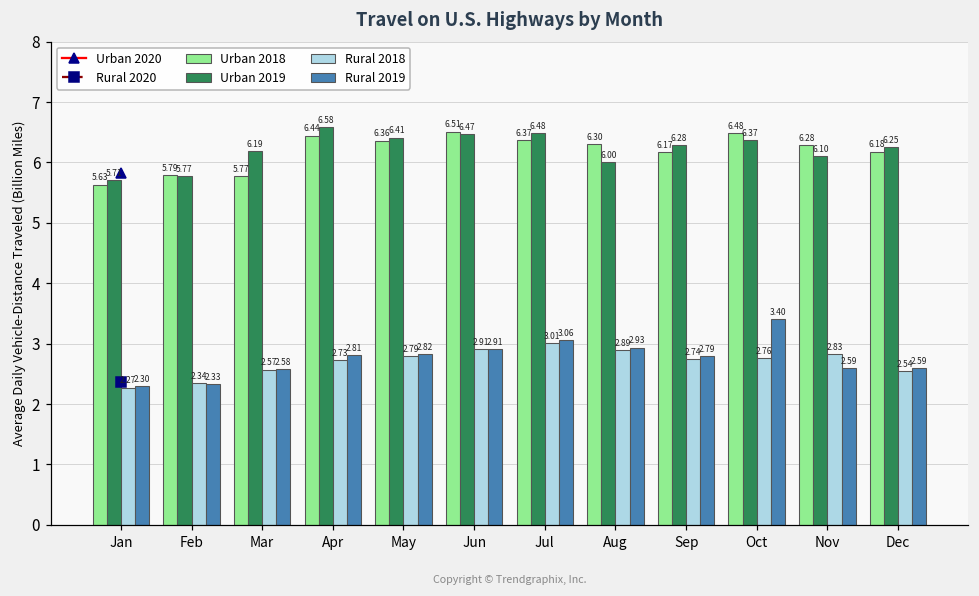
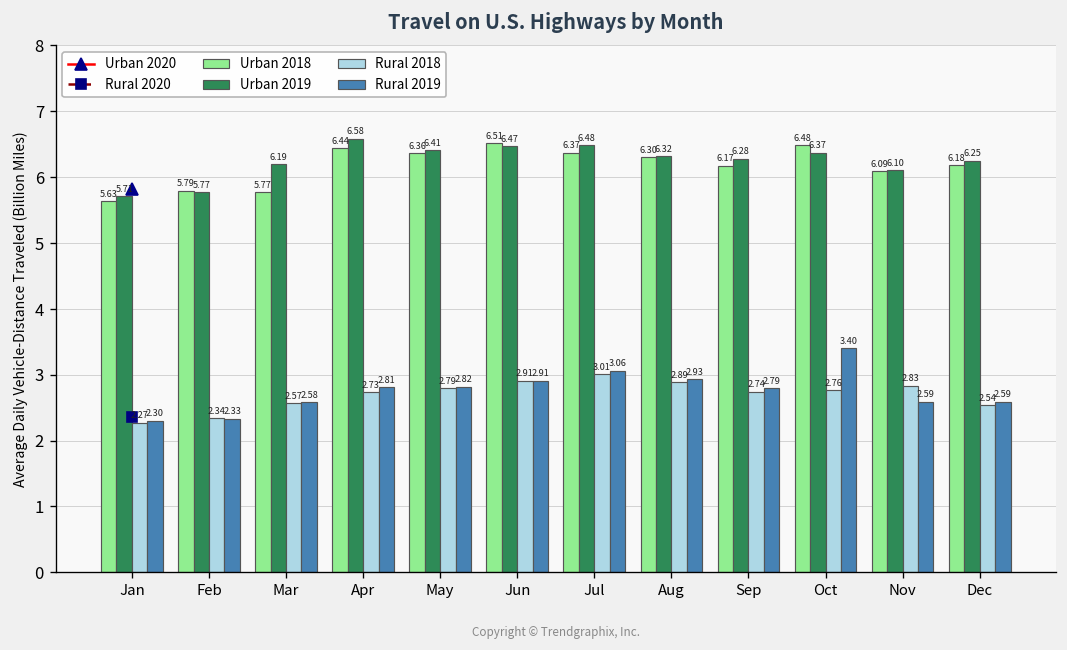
Urban 2019, Aug: 6.00 -> 6.32
Urban 2018, Nov: 6.28 -> 6.09
